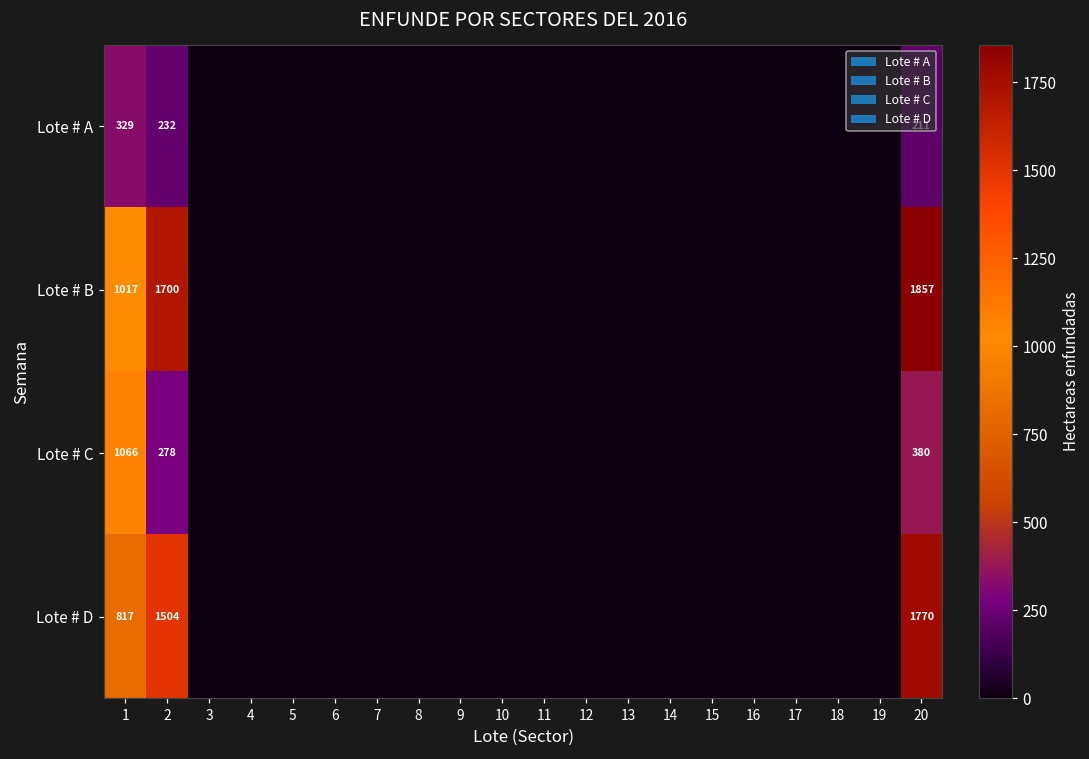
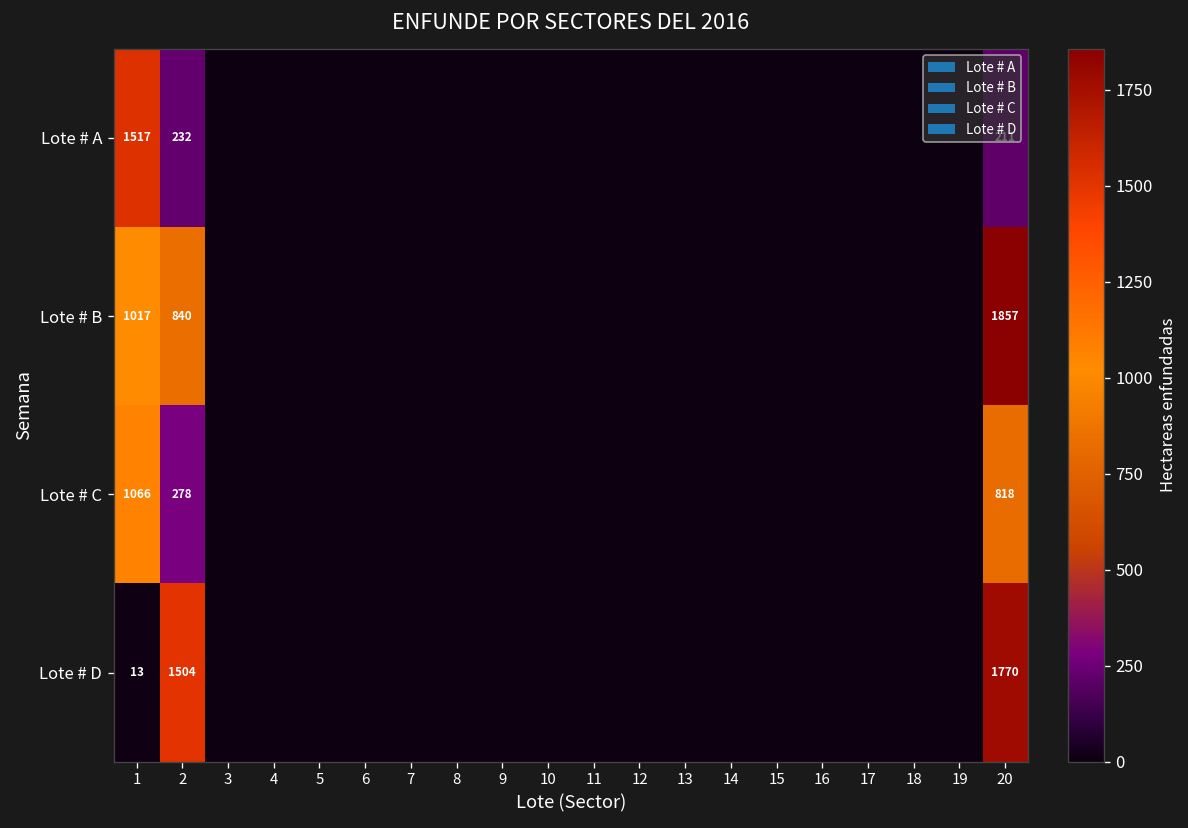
Lote # A, 1: 329 -> 1517
Lote # B, 2: 1700 -> 840
Lote # C, 20: 380 -> 818
Lote # D, 1: 817 -> 13
